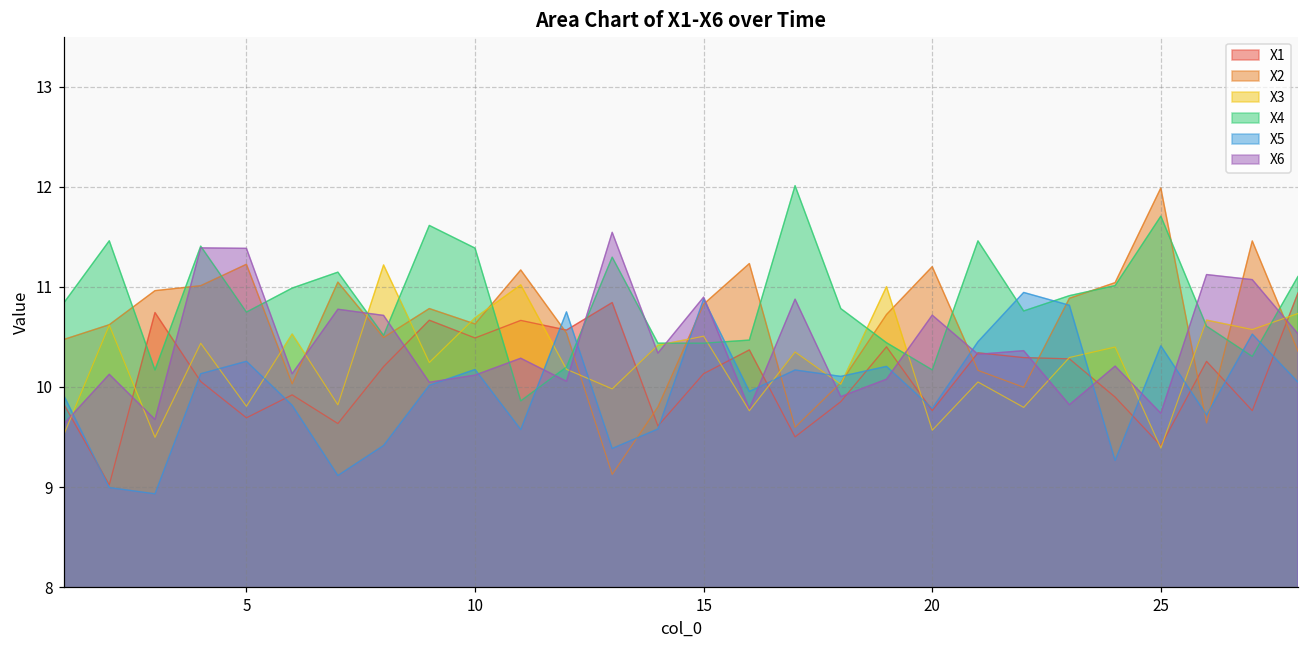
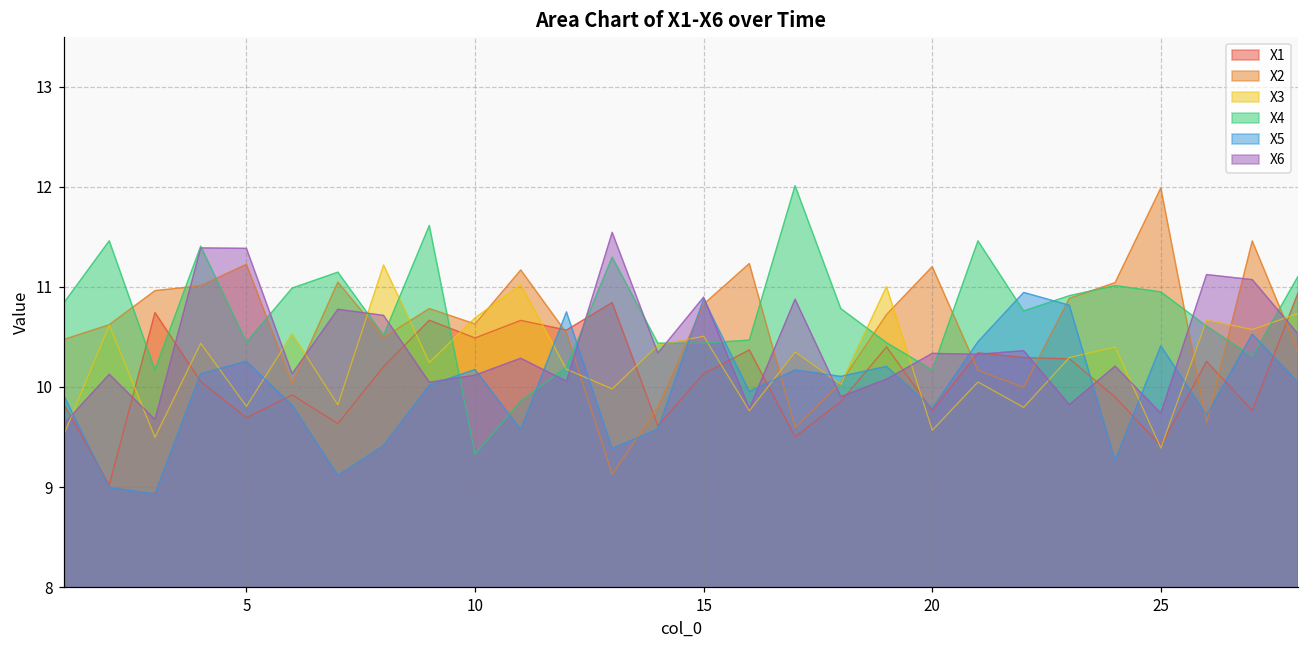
X4, 5: 10.7 -> 10.4
X4, 10: 11.4 -> 9.3
X6, 20: 10.7 -> 10.3
X4, 25: 11.7 -> 10.9
